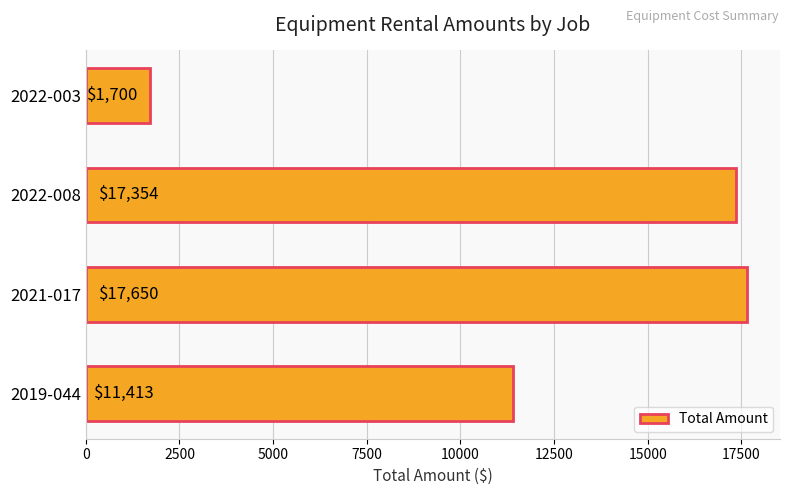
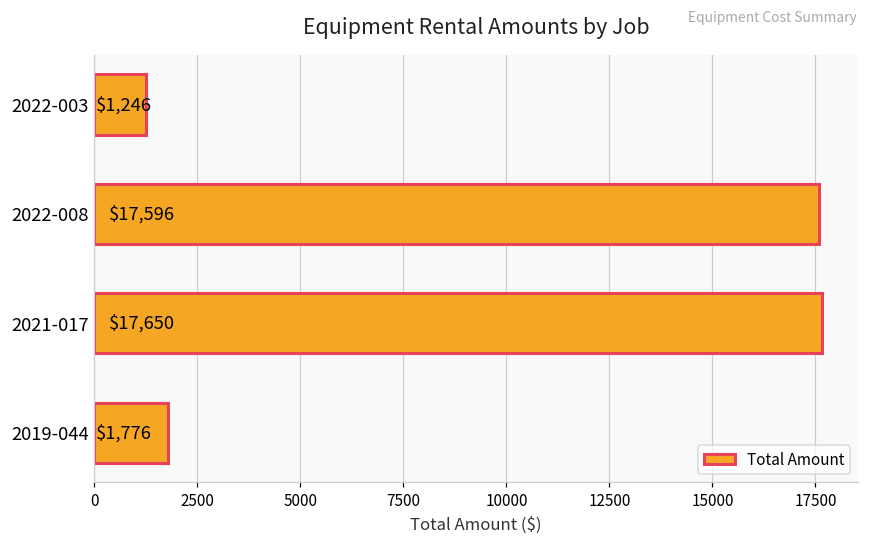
2022-003: $1,700 -> $1,246
2022-008: $17,354 -> $17,596
2019-044: $11,413 -> $1,776
